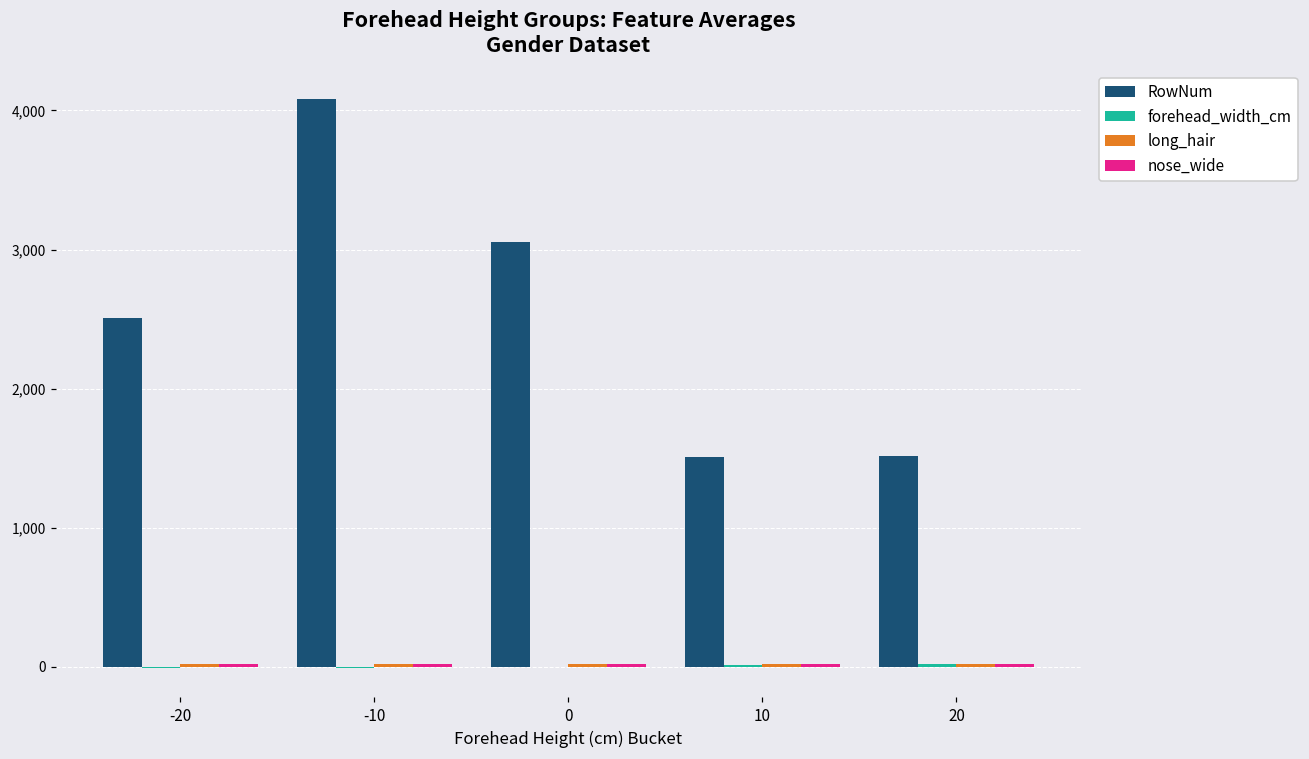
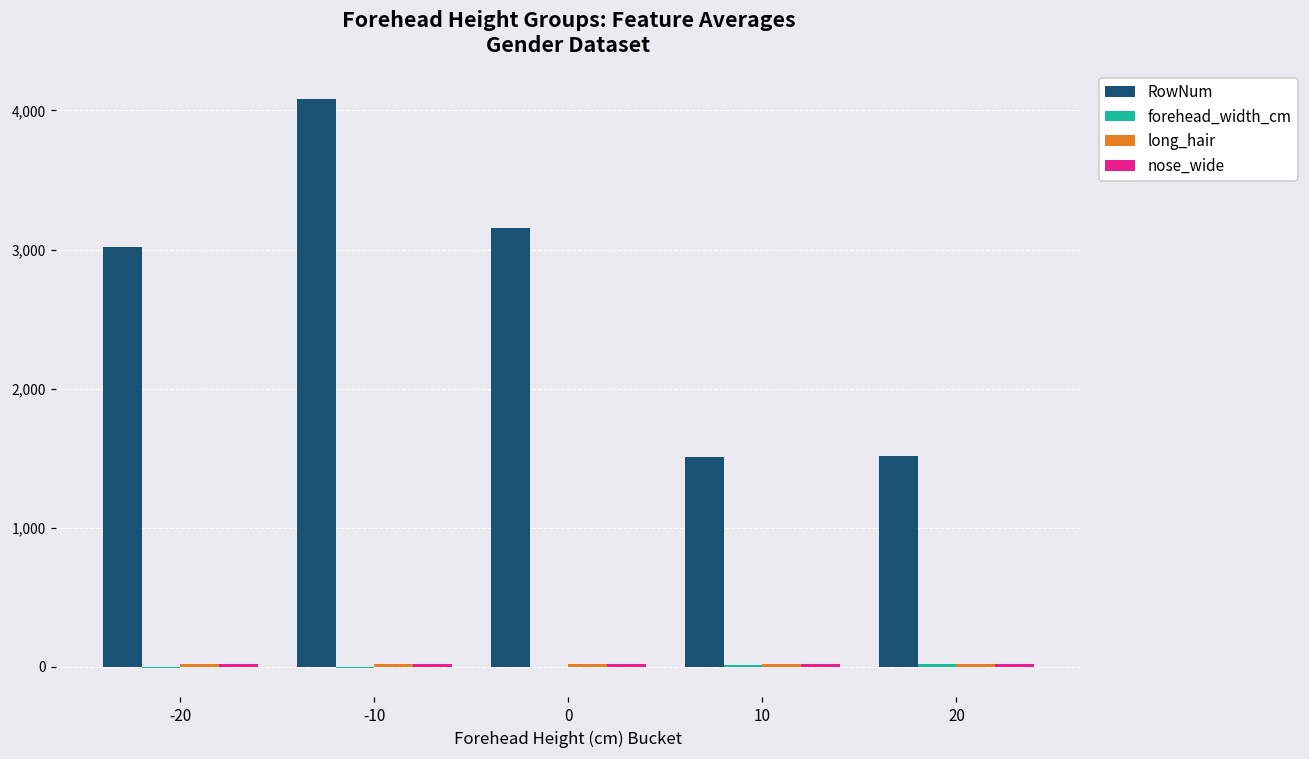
RowNum, -20: 2,510 -> 3,020
RowNum, 0: 3,060 -> 3,150
